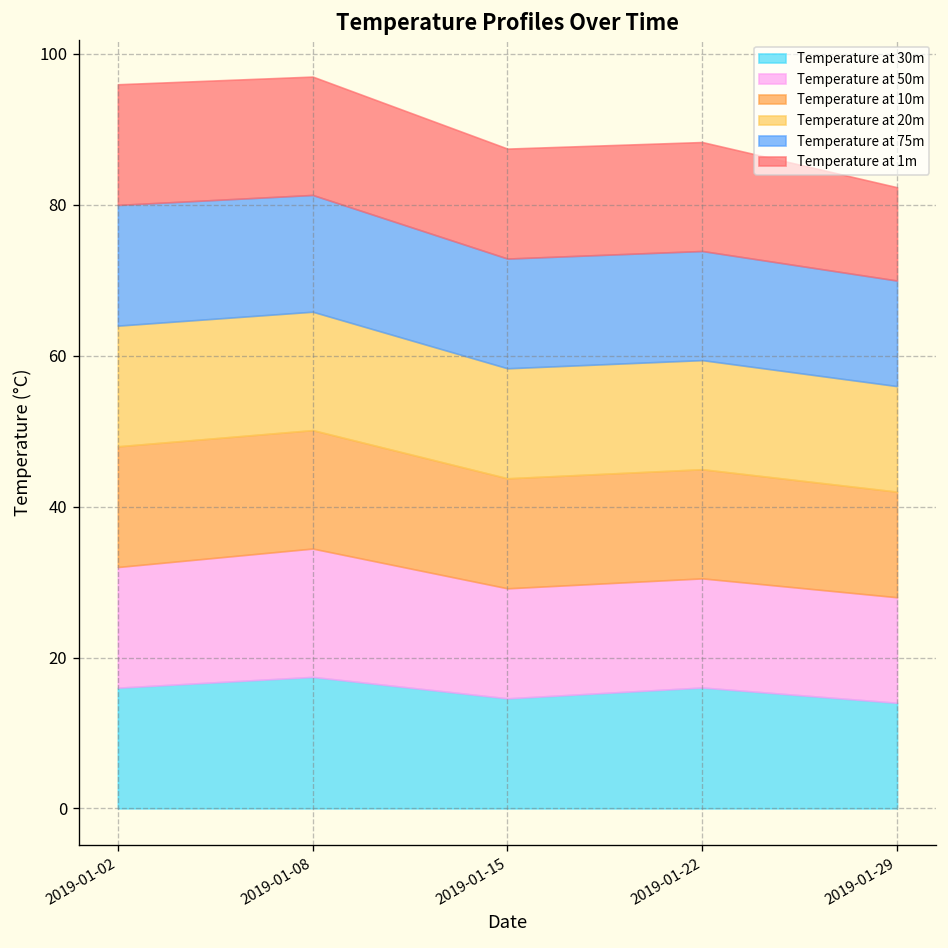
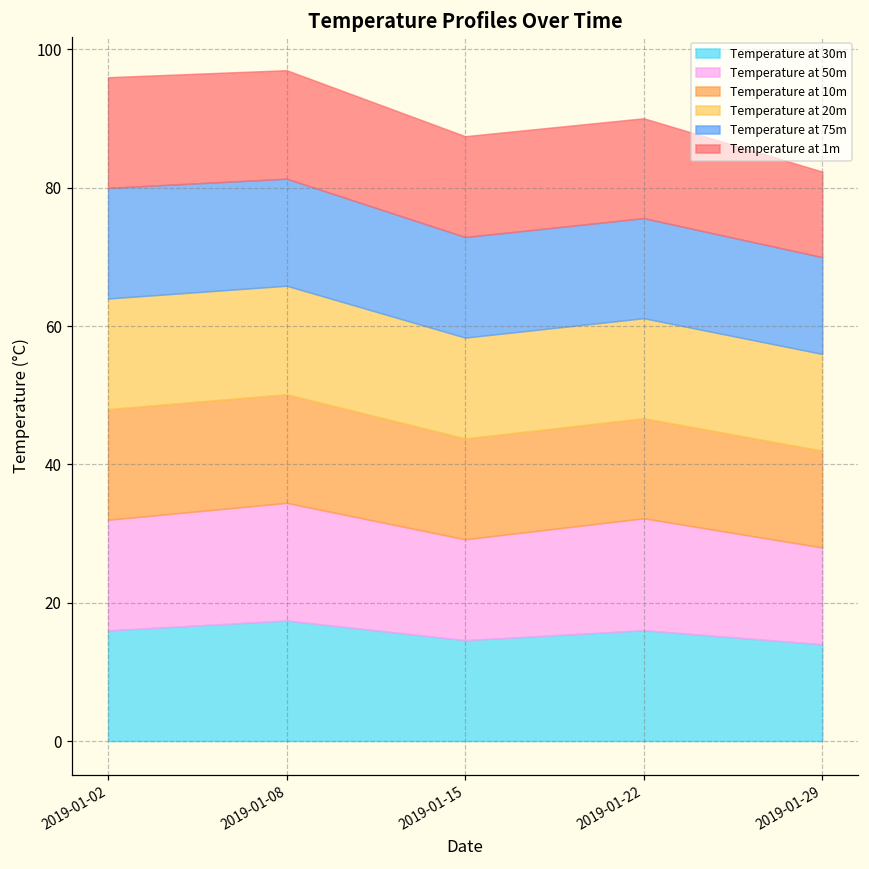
Temperature at 50m, 2019-01-22: 14 -> 16
